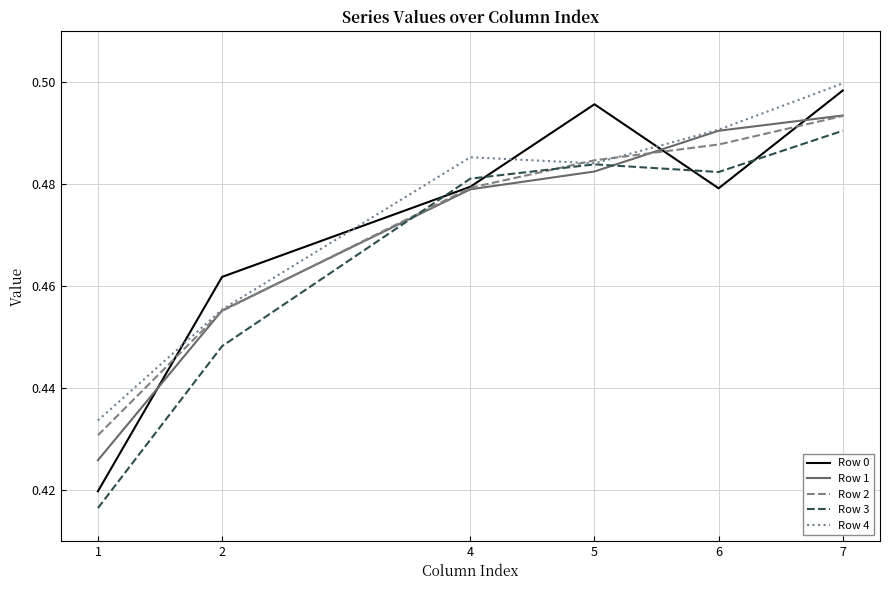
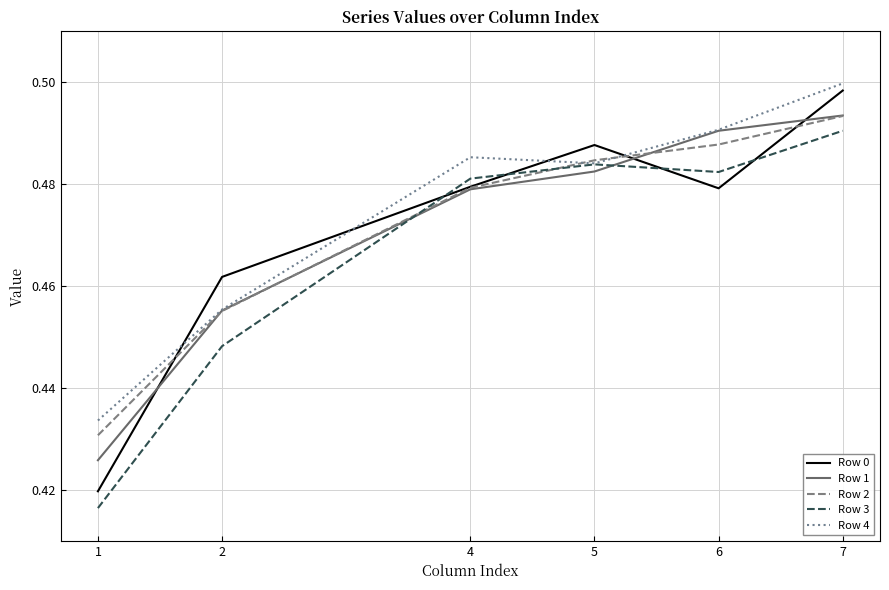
Row 0, 5: 0.496 -> 0.488
